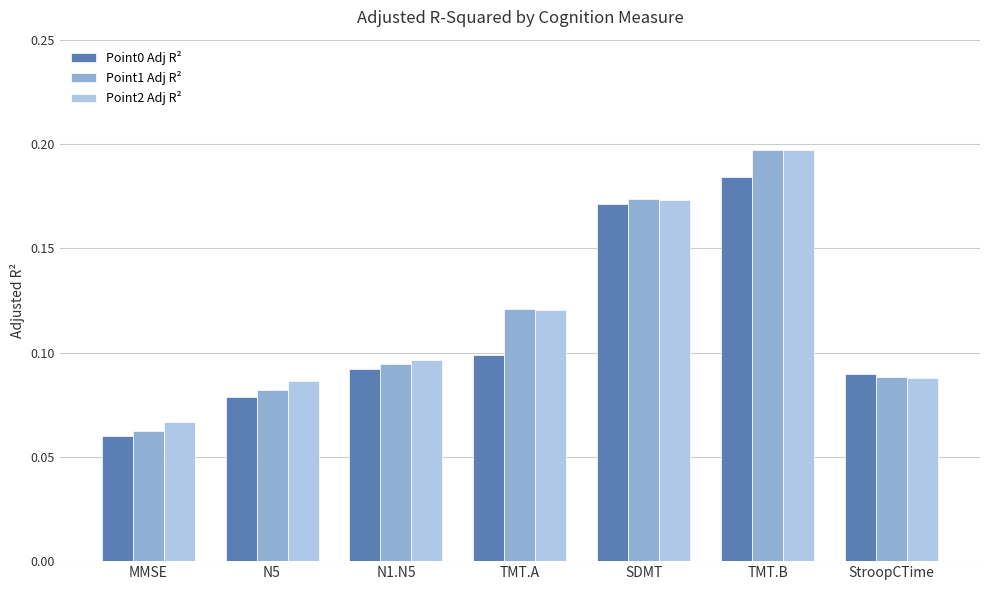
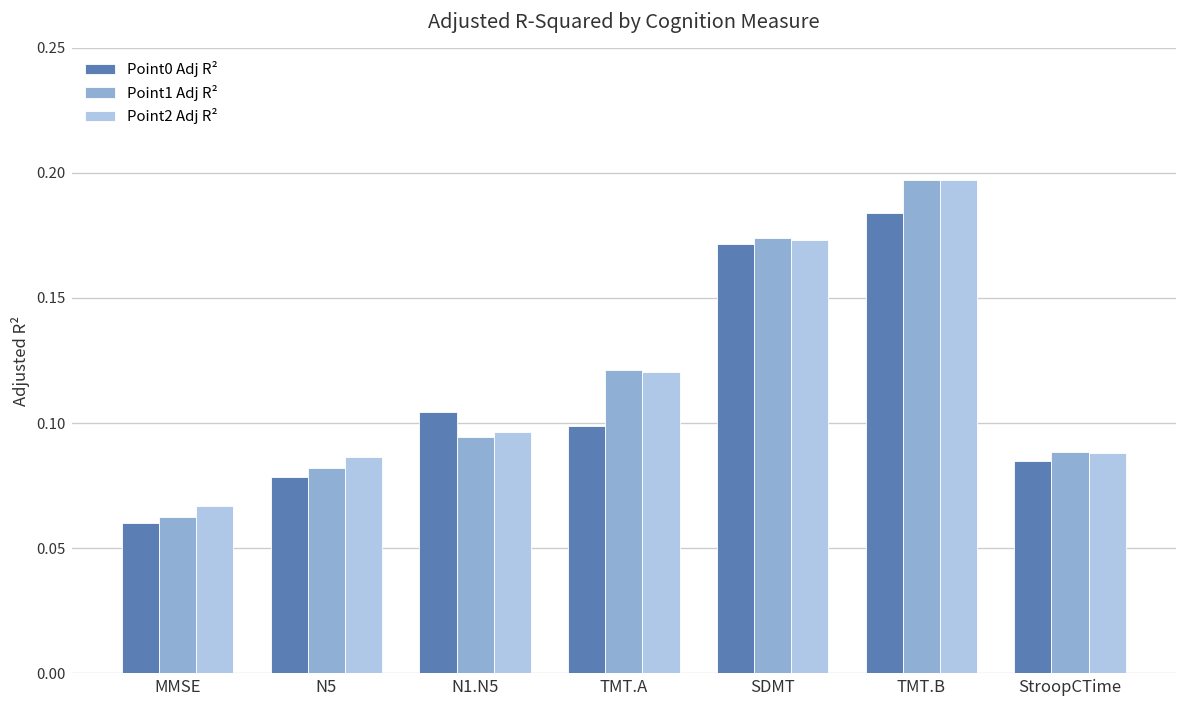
Point0 Adj R², N1.N5: 0.092 -> 0.104
Point0 Adj R², StroopCTime: 0.090 -> 0.085
